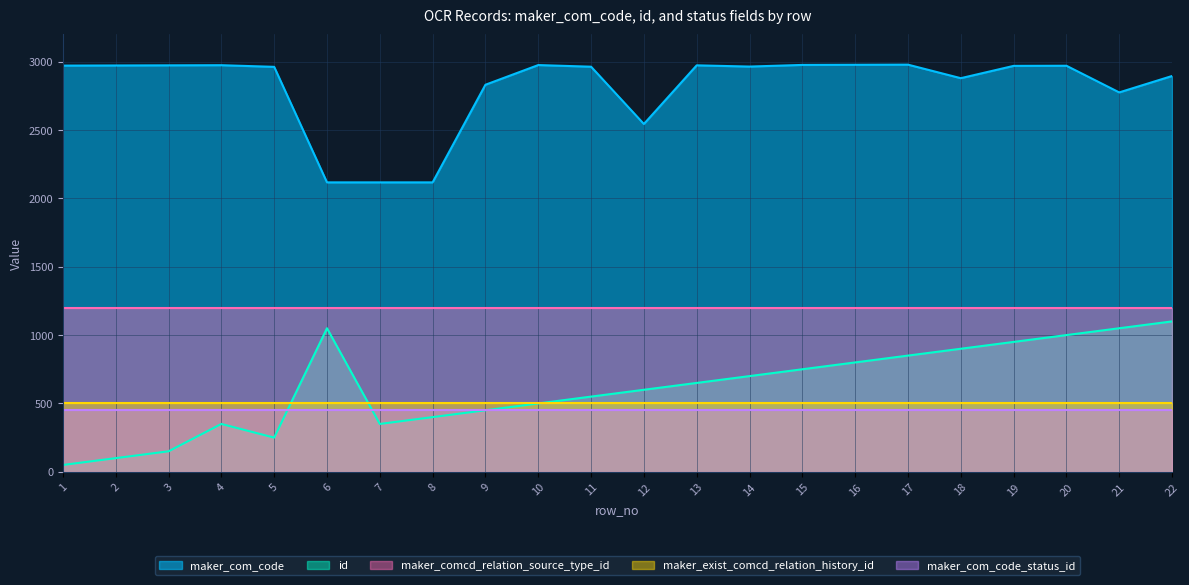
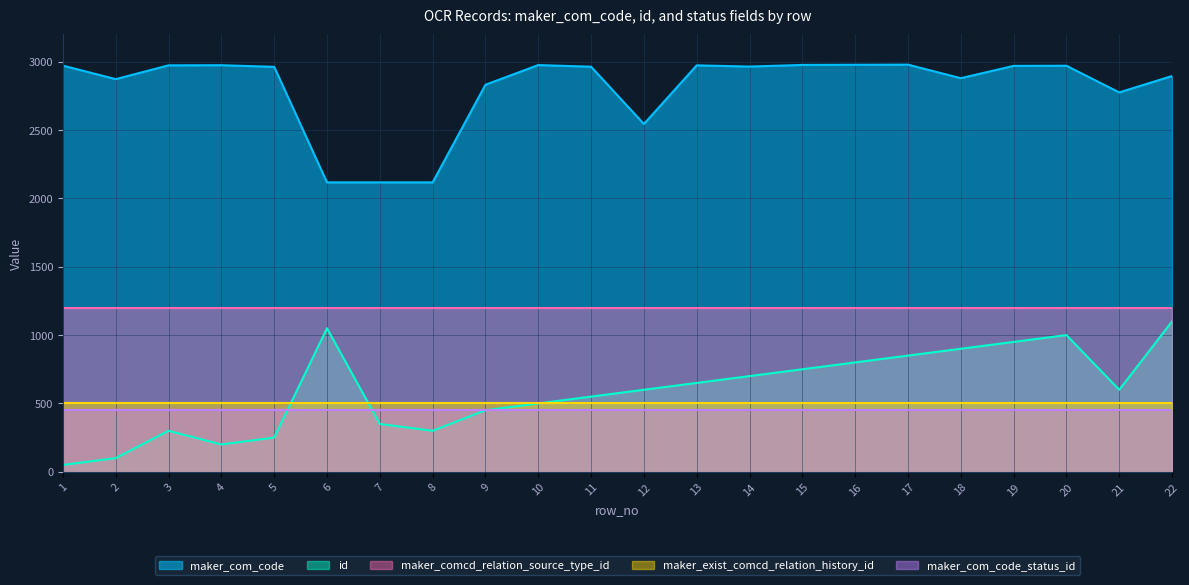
maker_com_code, 2: 2970 -> 2870
id, 3: 150 -> 300
id, 4: 350 -> 200
id, 8: 400 -> 300
id, 21: 1050 -> 600
